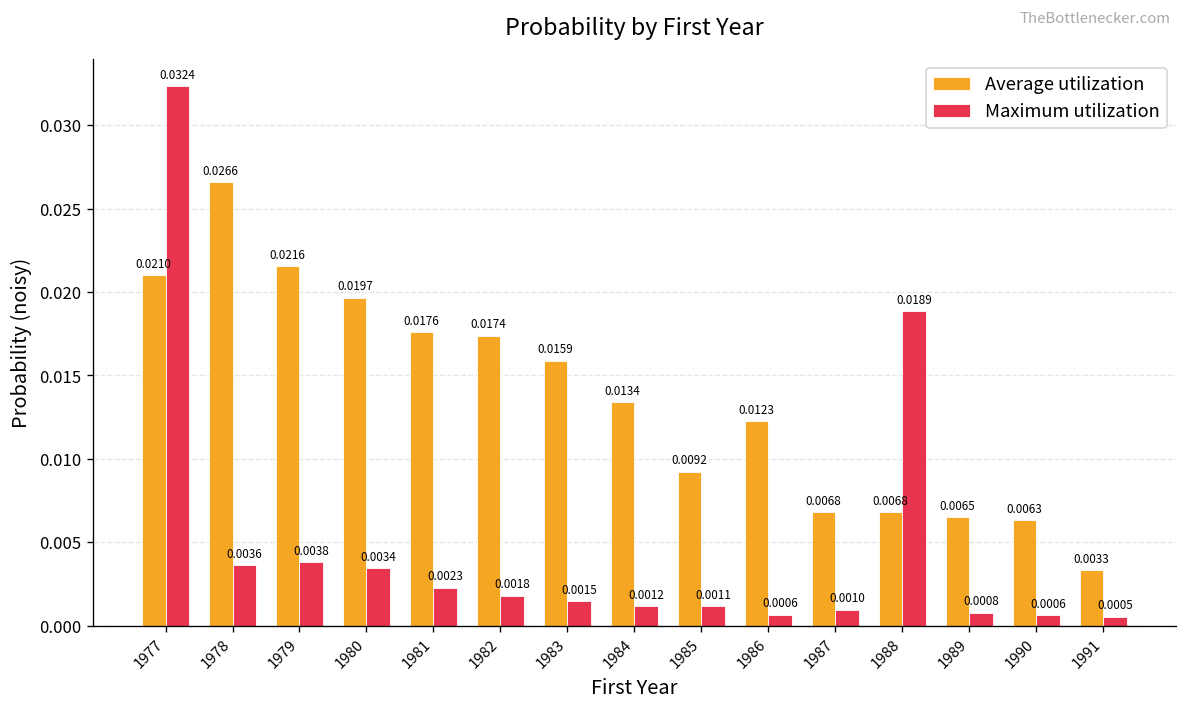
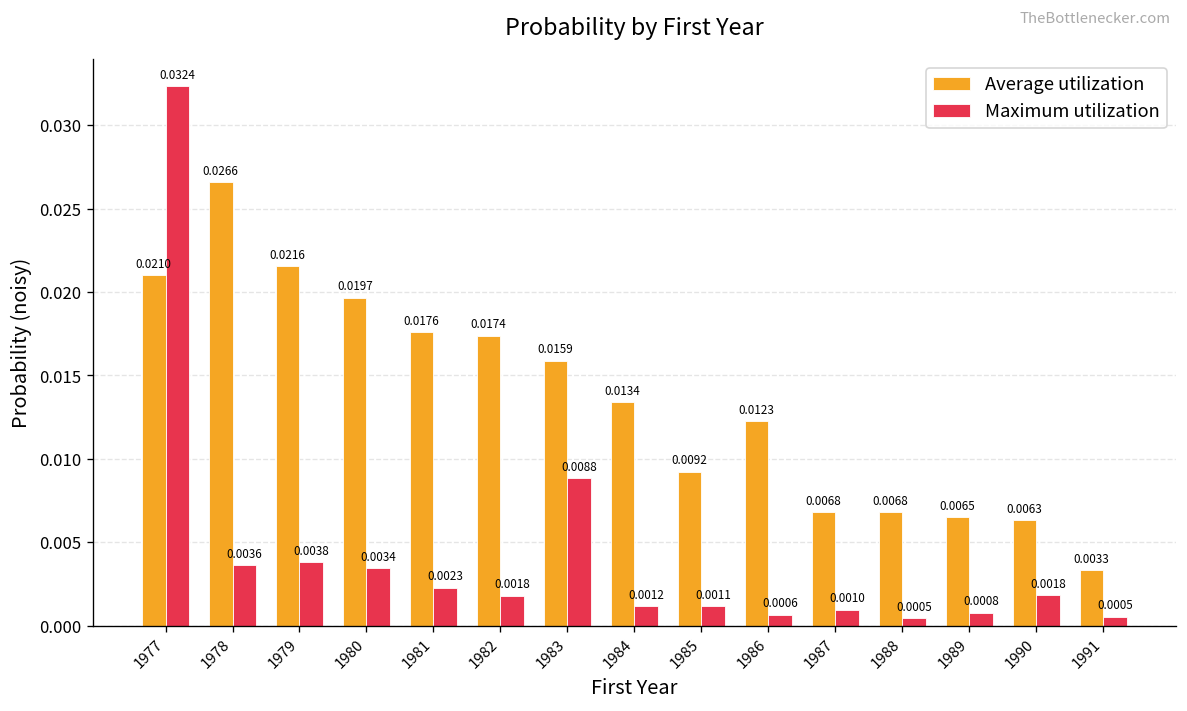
Maximum utilization, 1983: 0.0015 -> 0.0088
Maximum utilization, 1988: 0.0189 -> 0.0005
Maximum utilization, 1990: 0.0006 -> 0.0018
